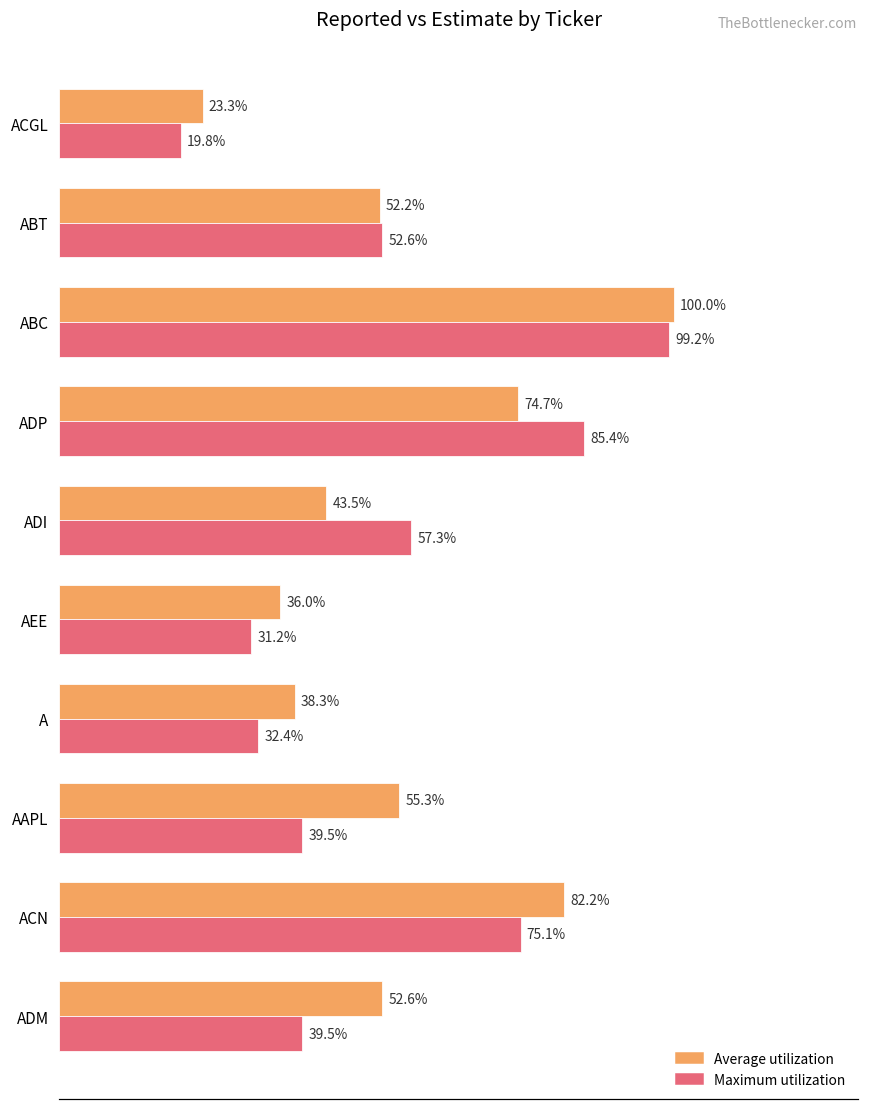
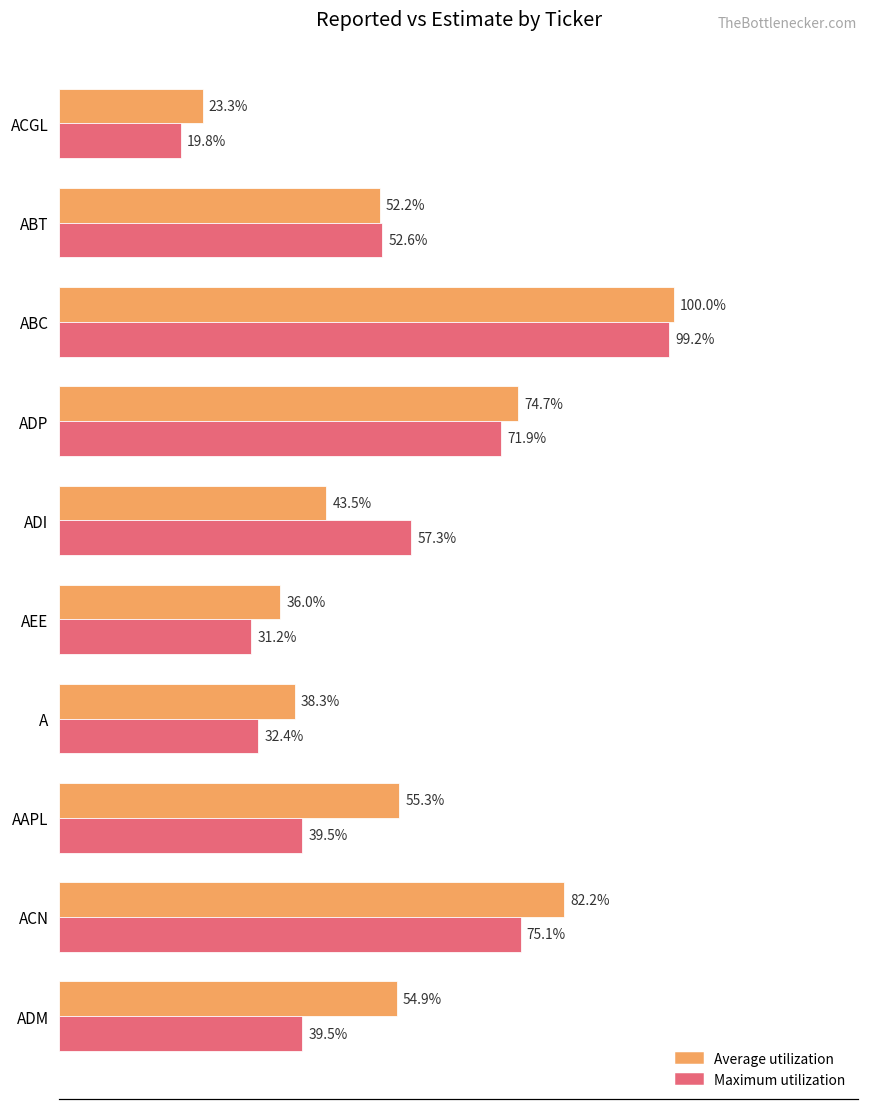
Maximum utilization, ADP: 85.4% -> 71.9%
Average utilization, ADM: 52.6% -> 54.9%
